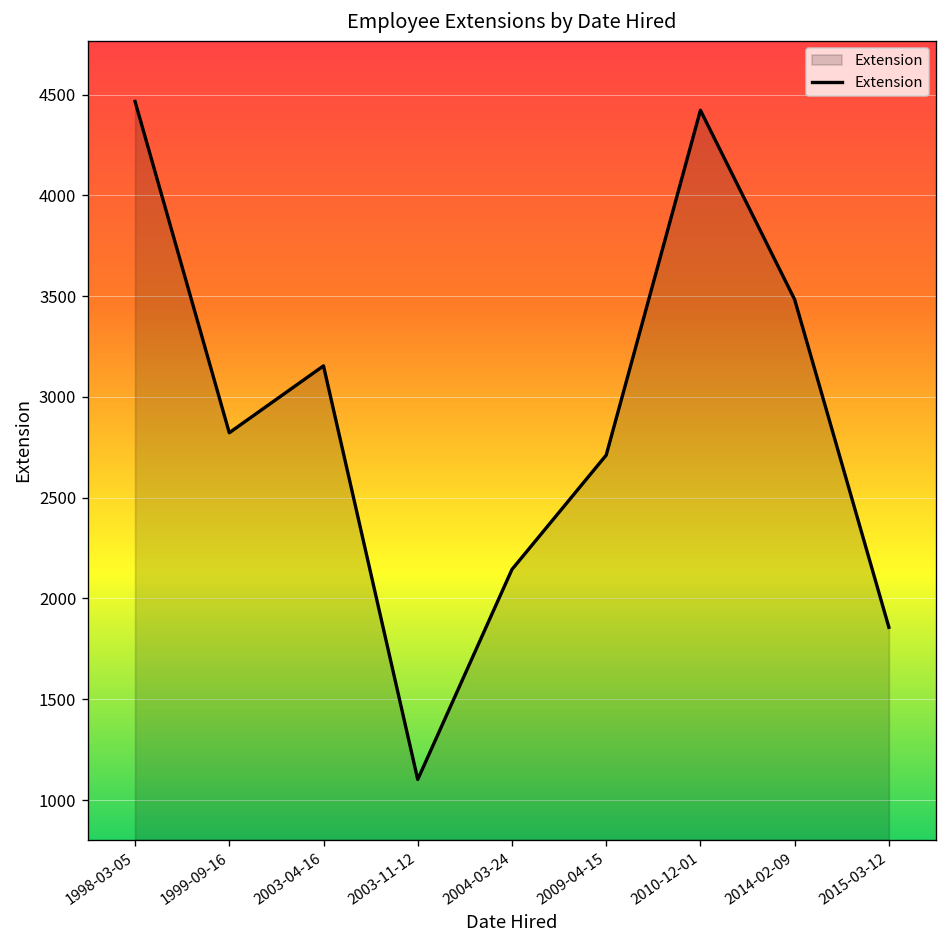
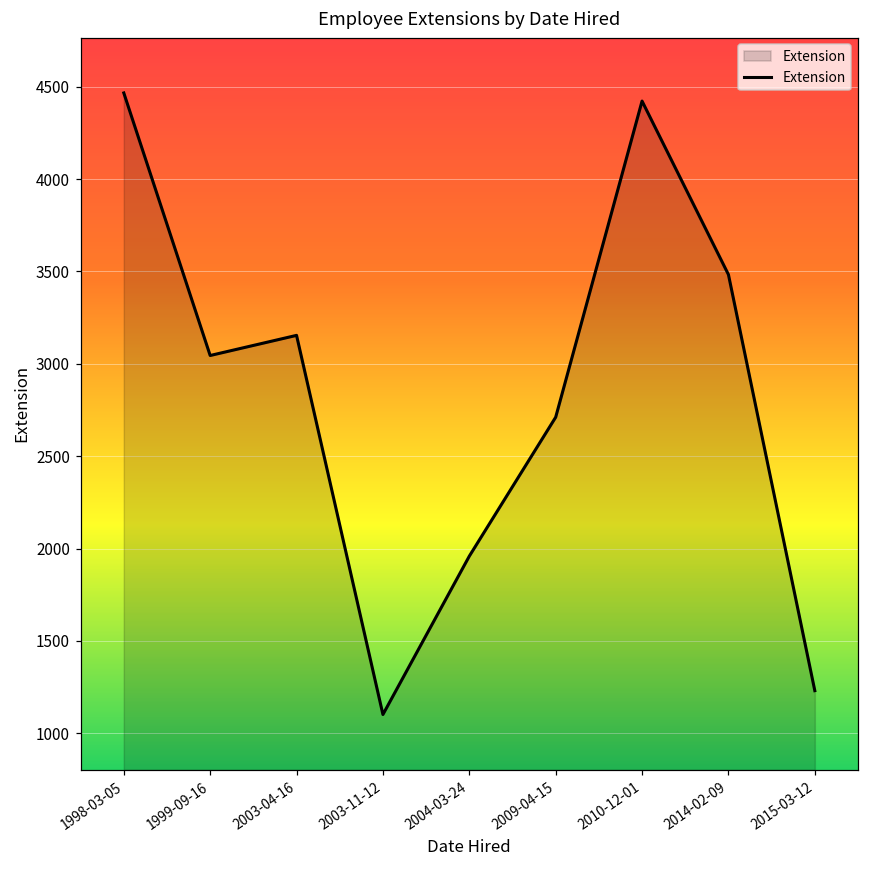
1999-09-16: 2820 -> 3050
2004-03-24: 2140 -> 1960
2015-03-12: 1860 -> 1230
